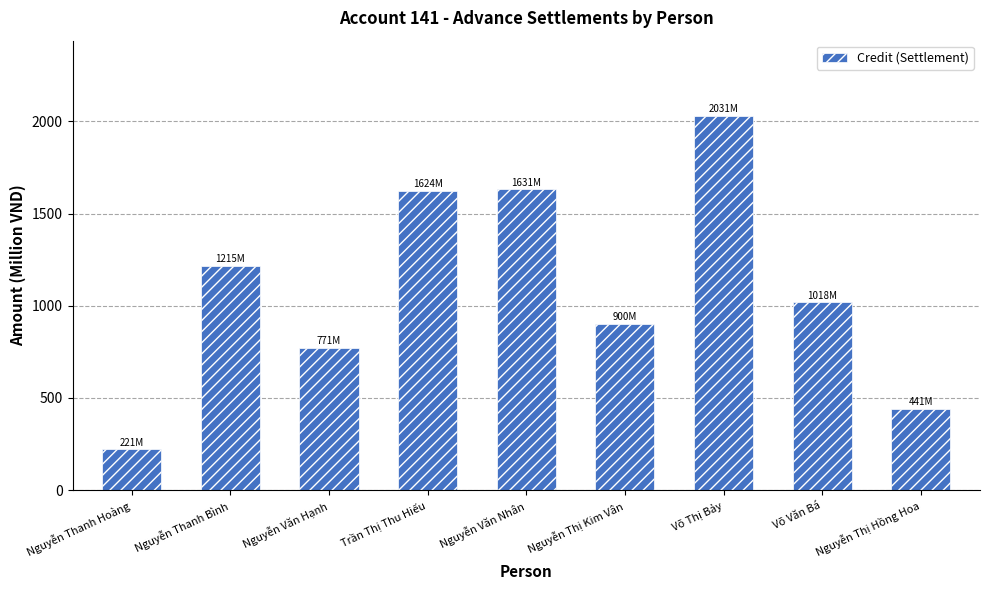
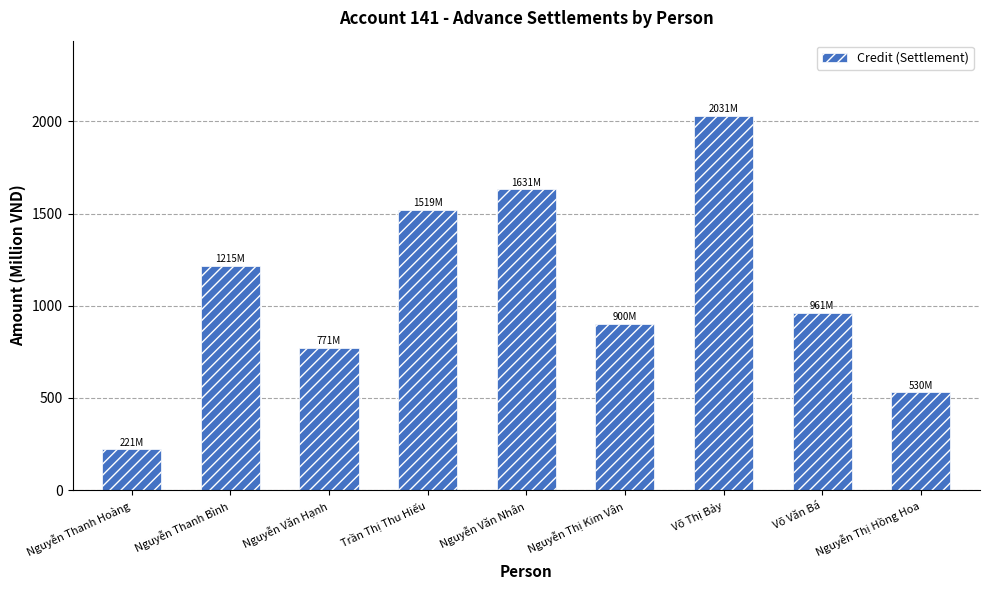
Trần Thị Thu Hiếu: 1624M -> 1519M
Võ Văn Bá: 1018M -> 961M
Nguyễn Thị Hồng Hoa: 441M -> 530M
